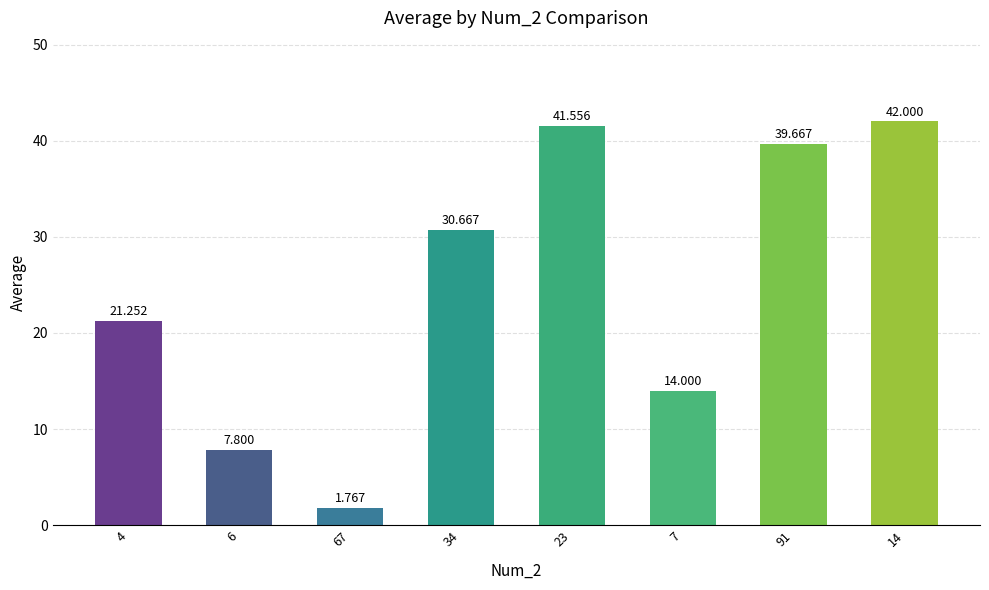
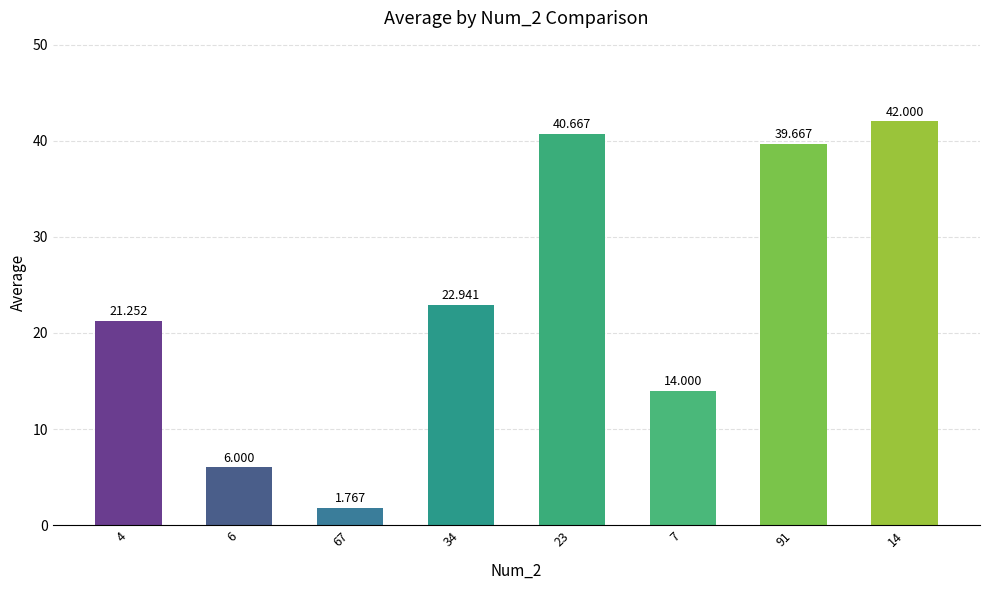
6: 7.800 -> 6.000
34: 30.667 -> 22.941
23: 41.556 -> 40.667
